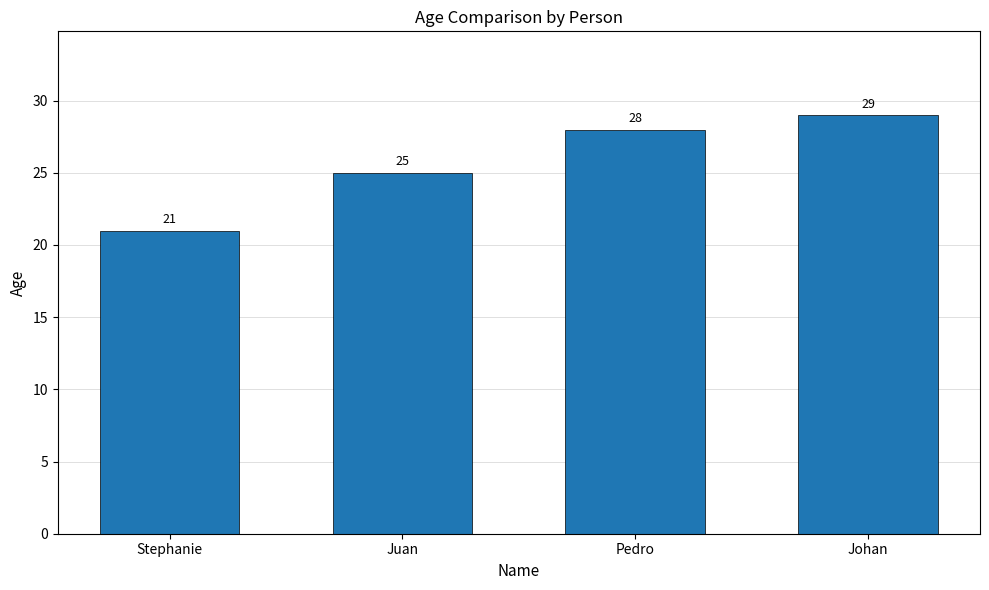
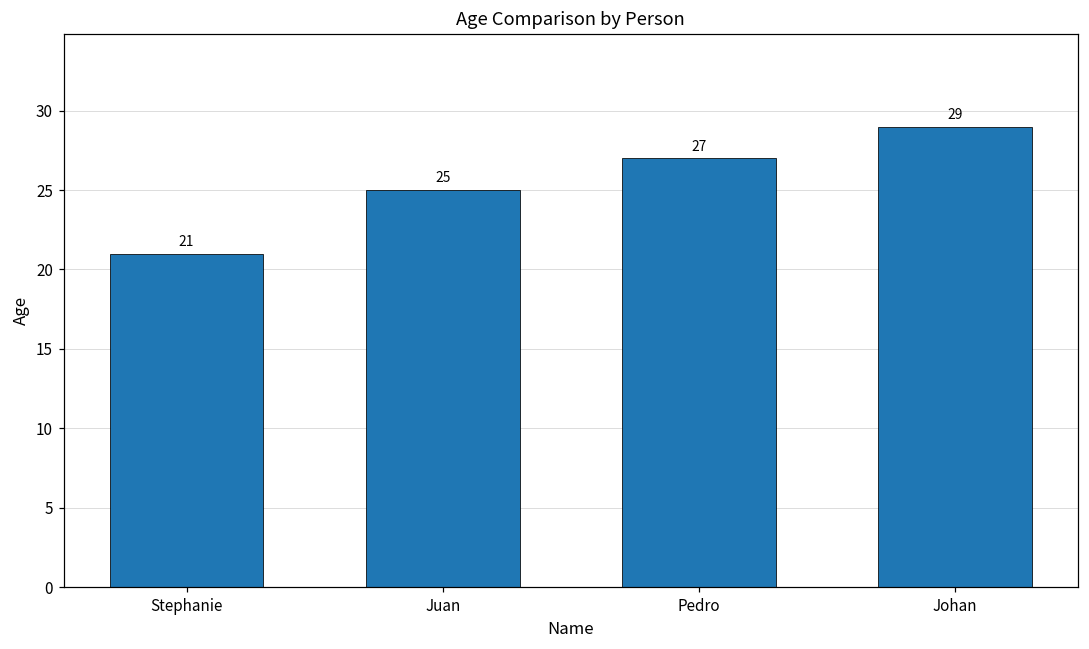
Pedro: 28 -> 27
